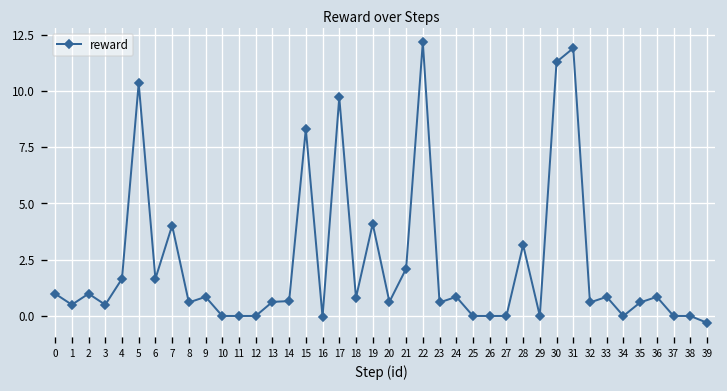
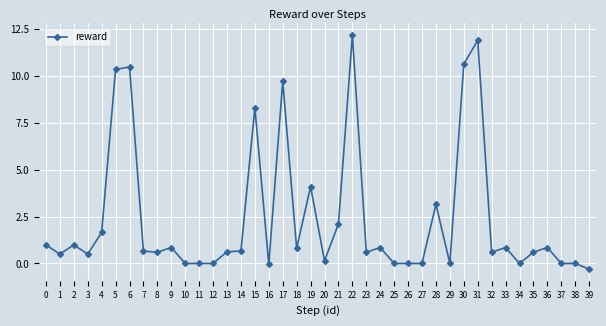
6: 1.7 -> 10.5
7: 4.0 -> 0.7
20: 0.6 -> 0.1
30: 11.3 -> 10.6
